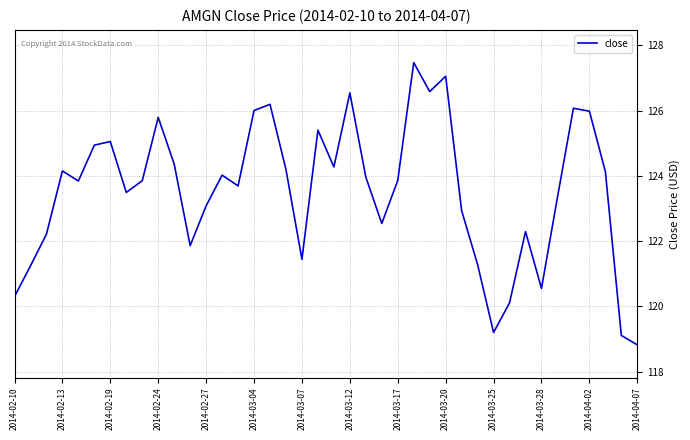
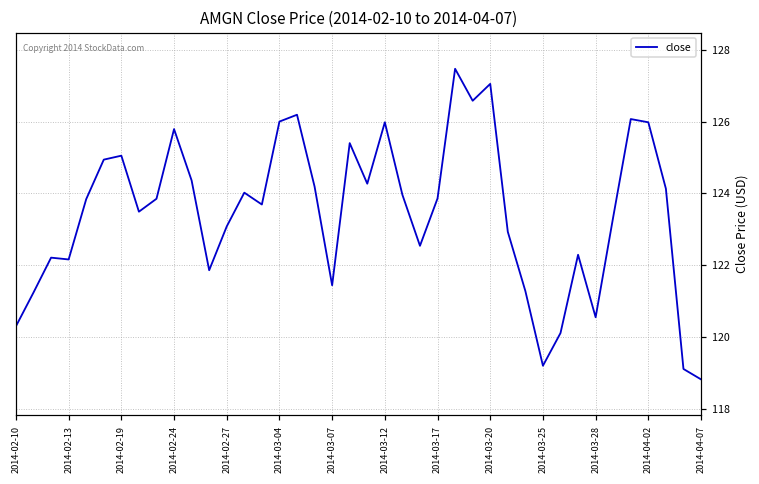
2014-02-13: 124.2 -> 122.2
2014-03-12: 126.5 -> 126.0
